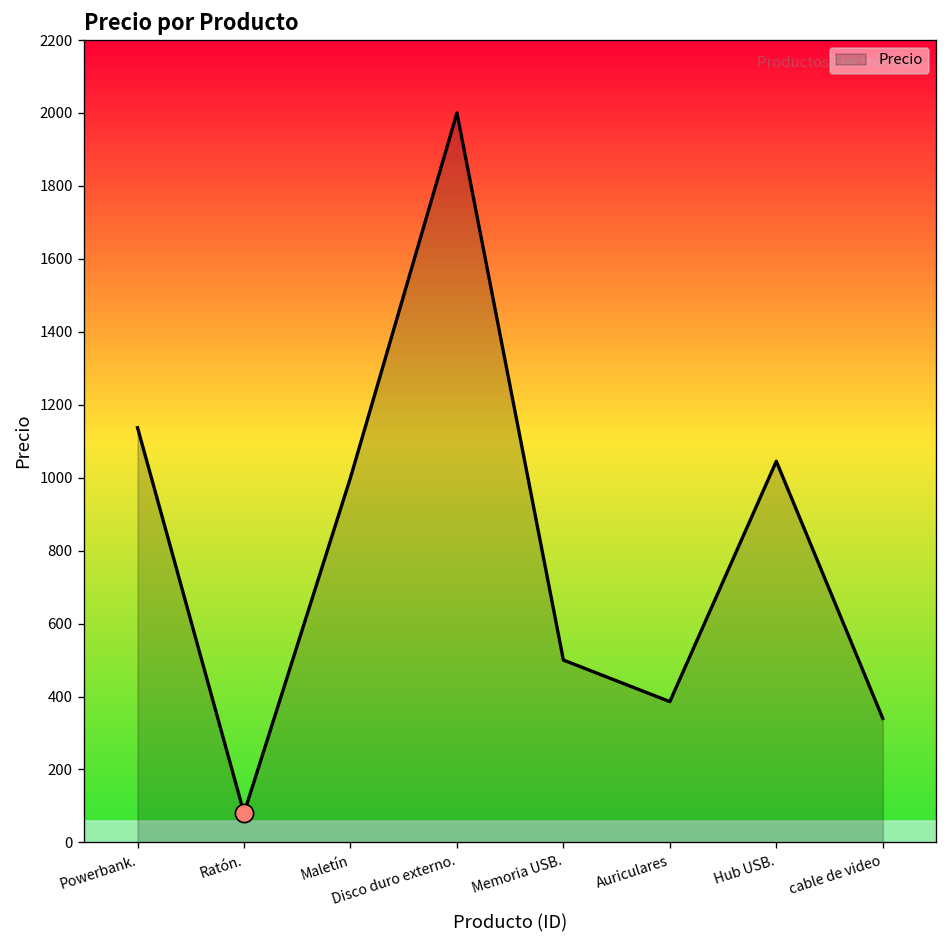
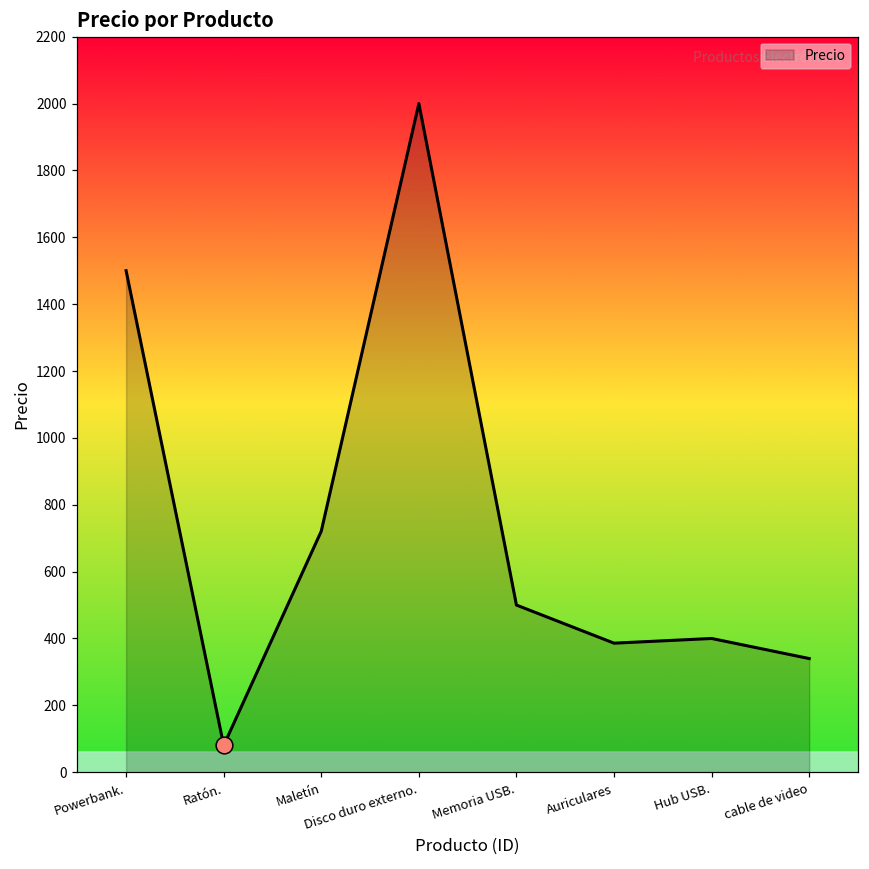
Precio, Powerbank.: 1140 -> 1500
Precio, Maletín: 1000 -> 720
Precio, Hub USB.: 1050 -> 400
